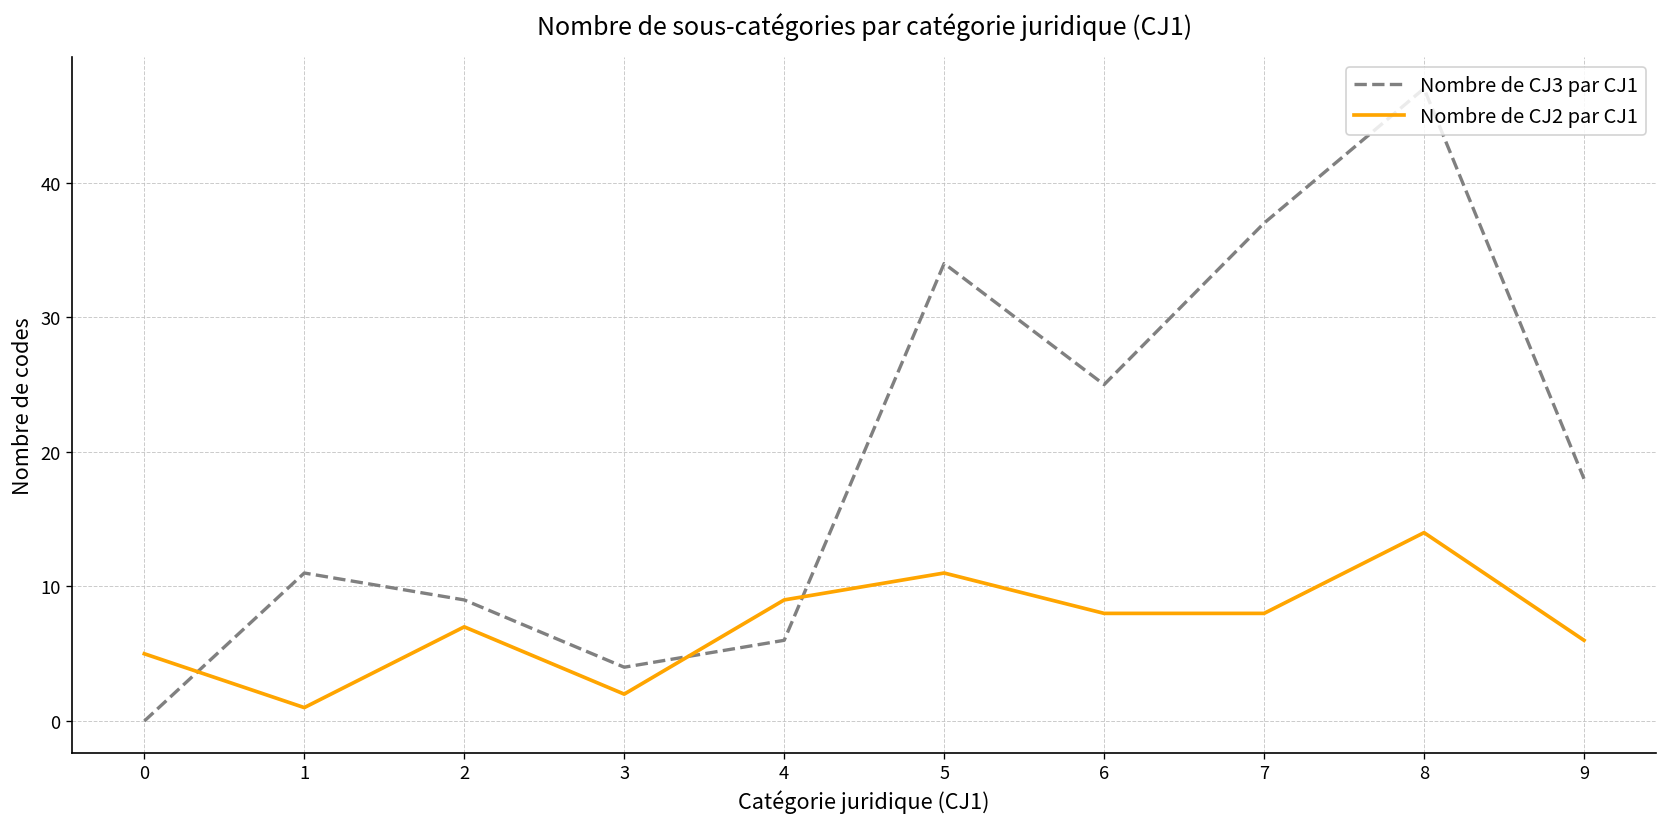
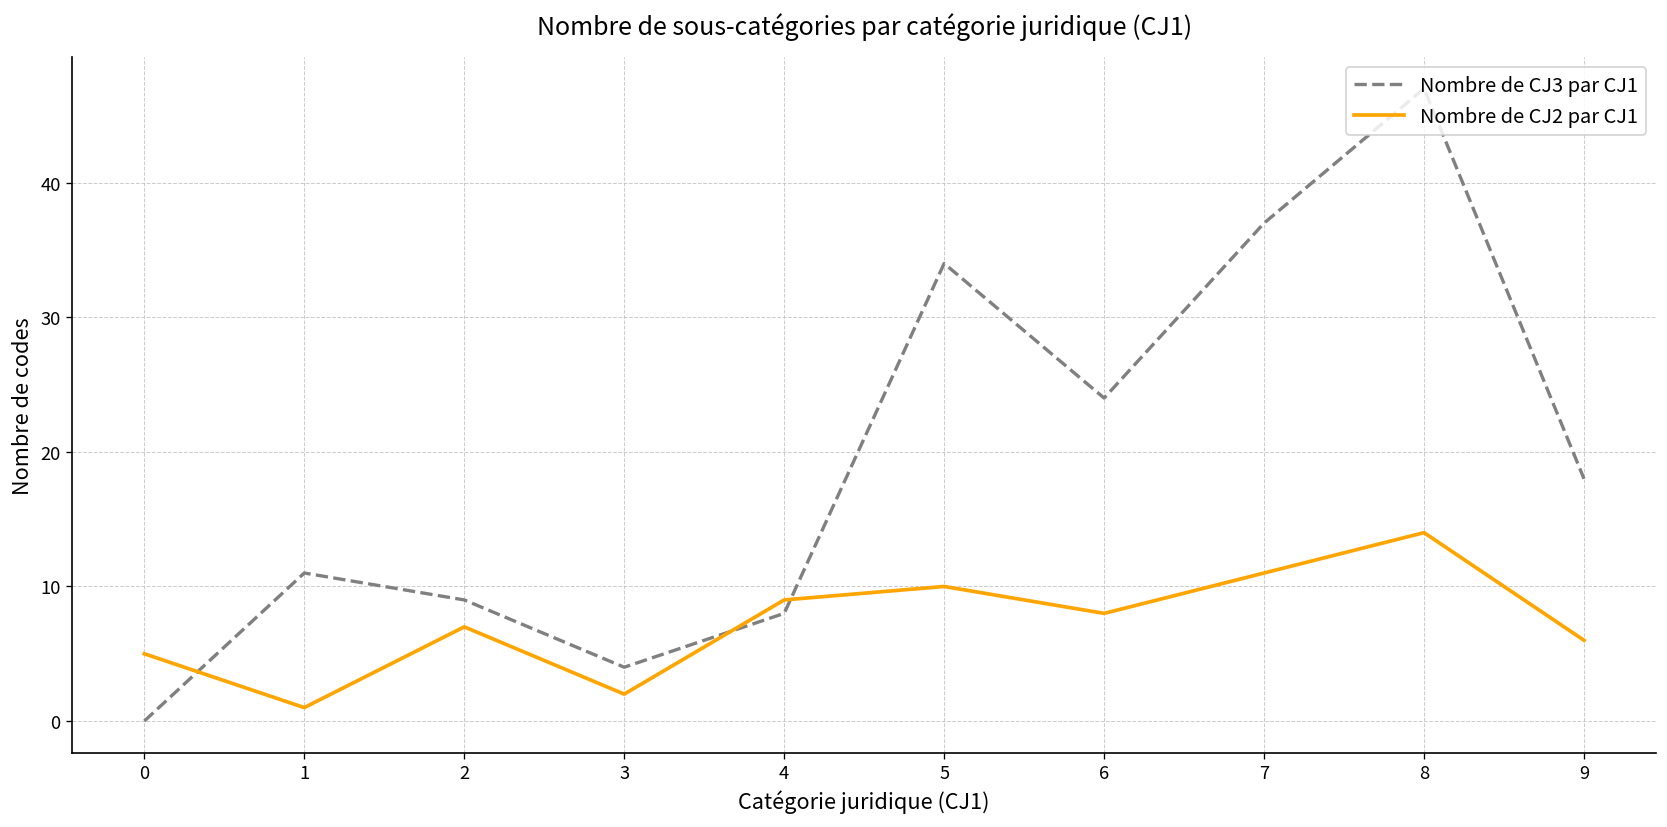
Nombre de CJ3 par CJ1, 4: 6 -> 8
Nombre de CJ2 par CJ1, 5: 11 -> 10
Nombre de CJ3 par CJ1, 6: 25 -> 24
Nombre de CJ2 par CJ1, 7: 8 -> 11
